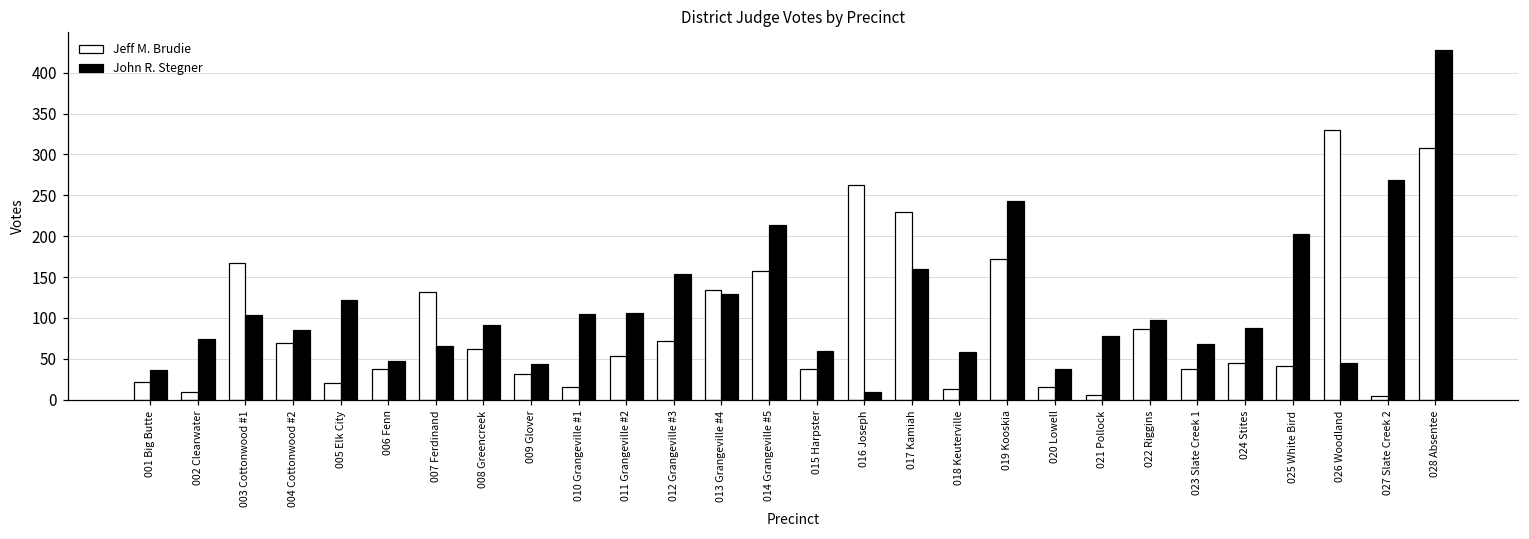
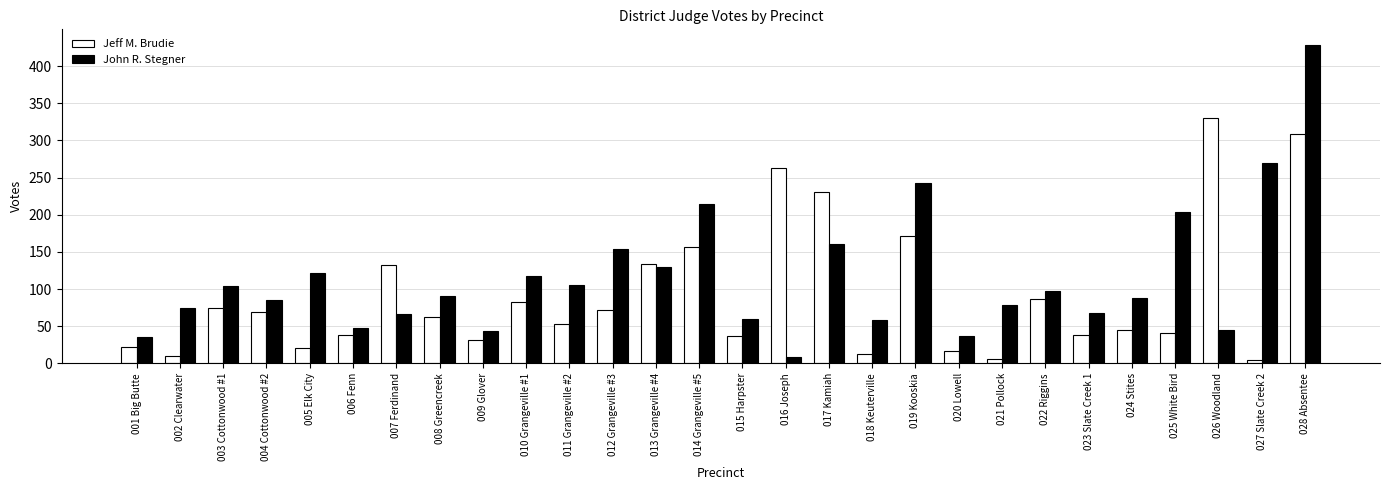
Jeff M. Brudie, 003 Cottonwood #1: 170 -> 70
Jeff M. Brudie, 010 Grangeville #1: 20 -> 80
John R. Stegner, 010 Grangeville #1: 110 -> 120
